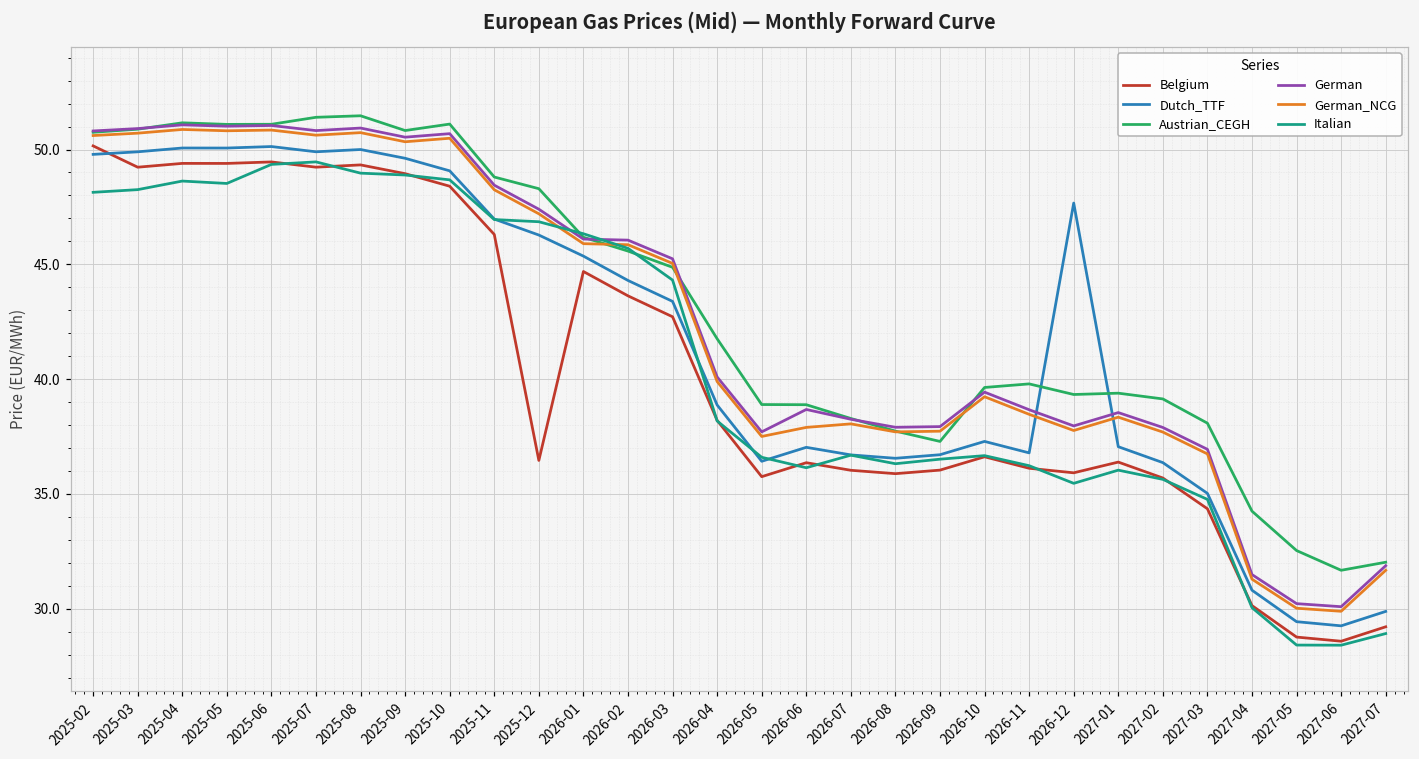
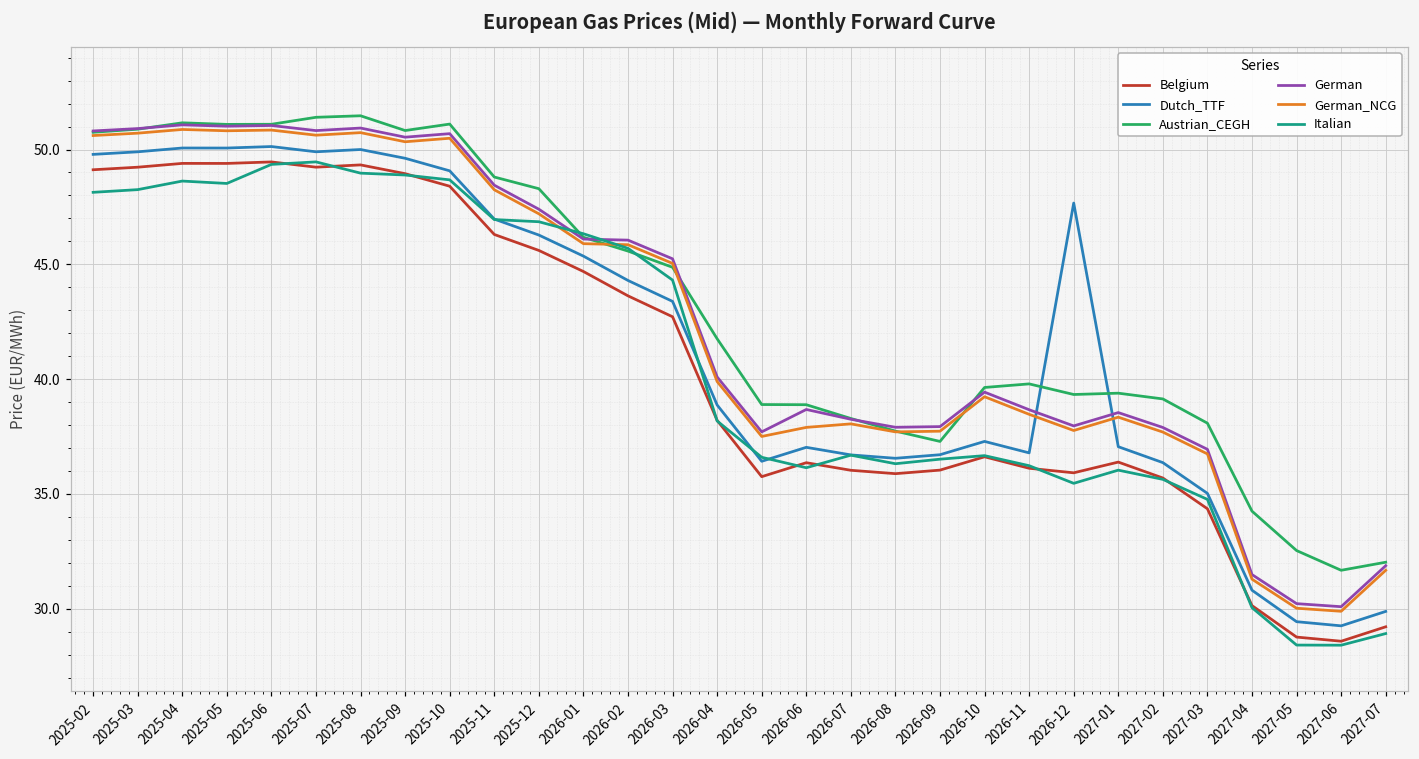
Belgium, 2025-02: 50.2 -> 49.1
Belgium, 2025-12: 36.5 -> 45.6
